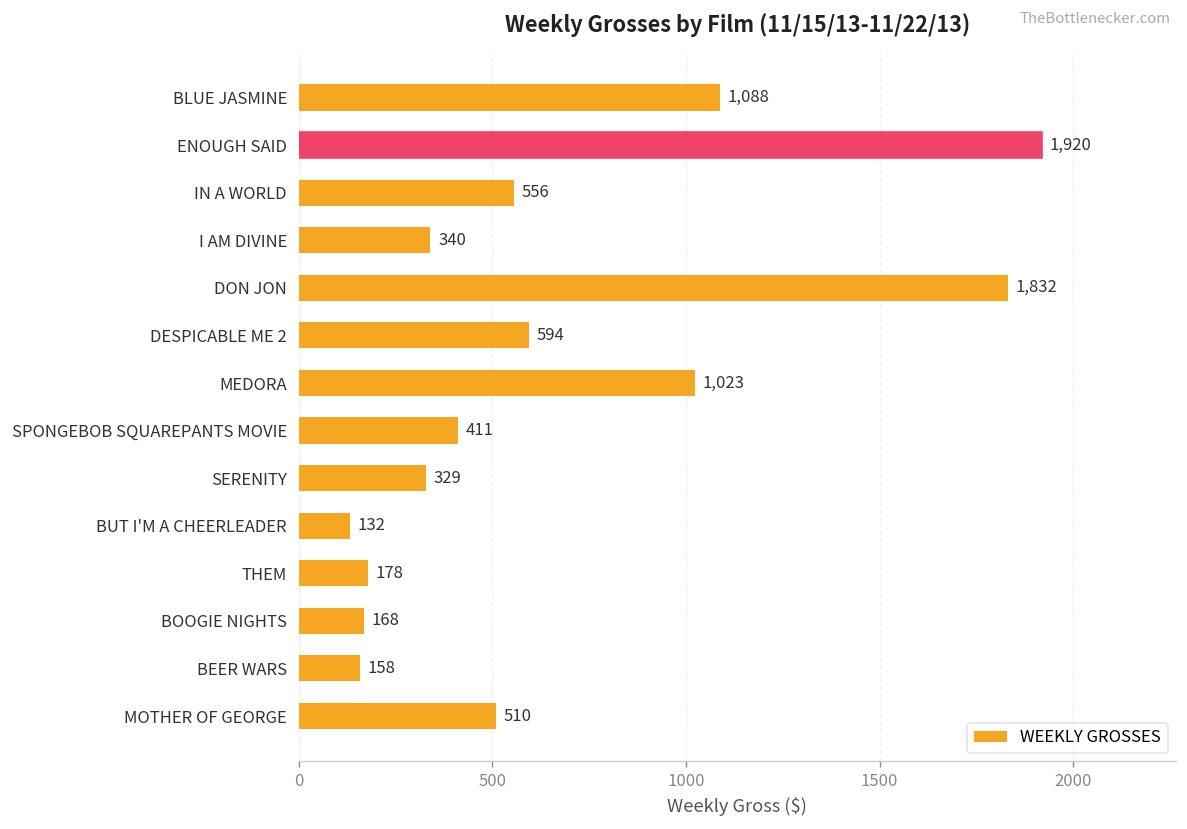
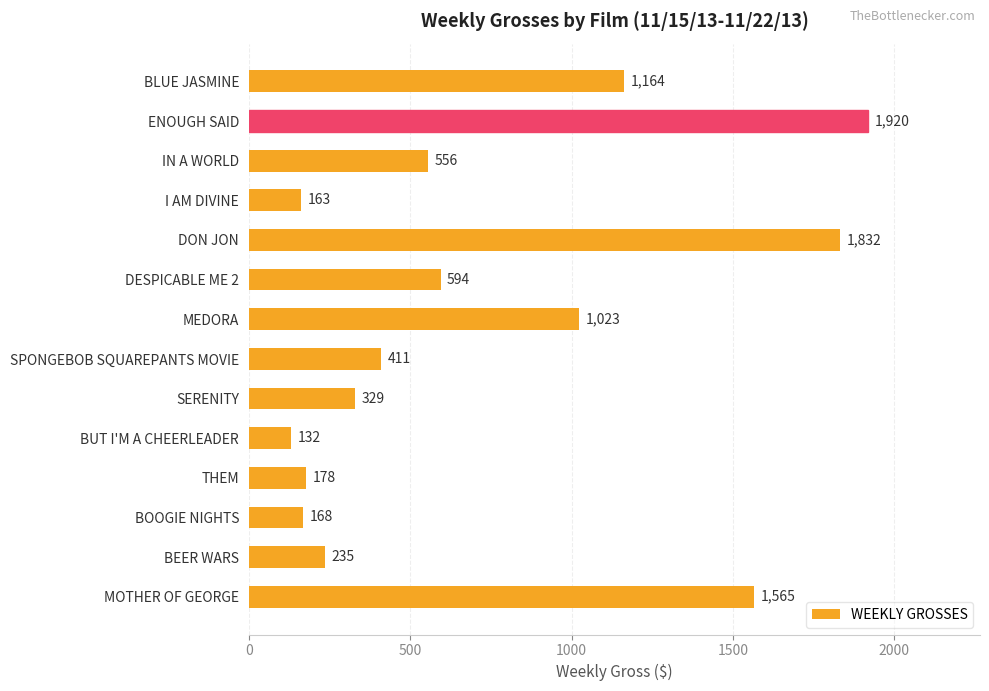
BLUE JASMINE: 1,088 -> 1,164
I AM DIVINE: 340 -> 163
BEER WARS: 158 -> 235
MOTHER OF GEORGE: 510 -> 1,565
